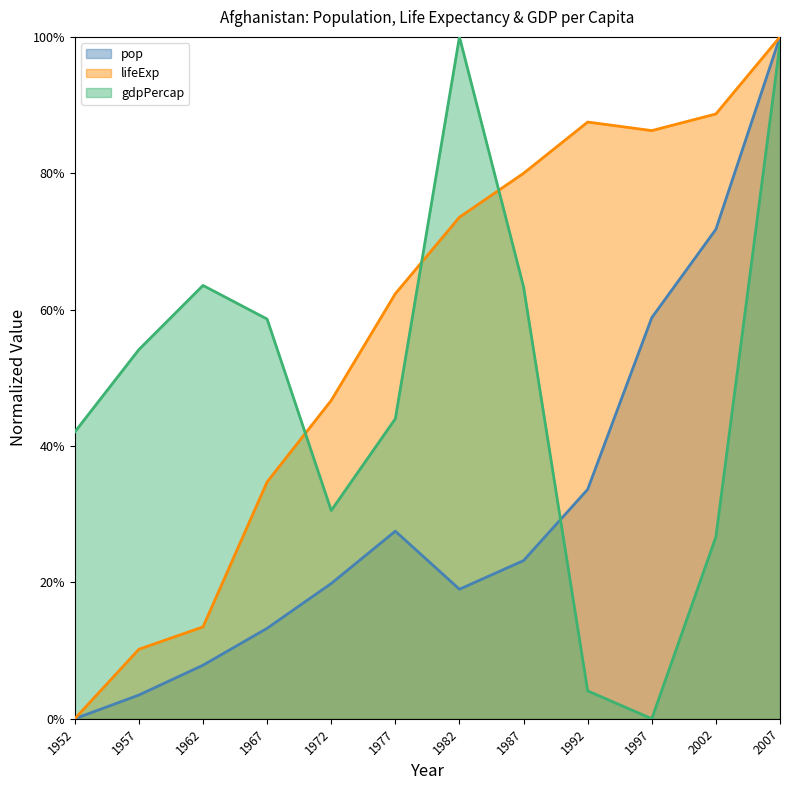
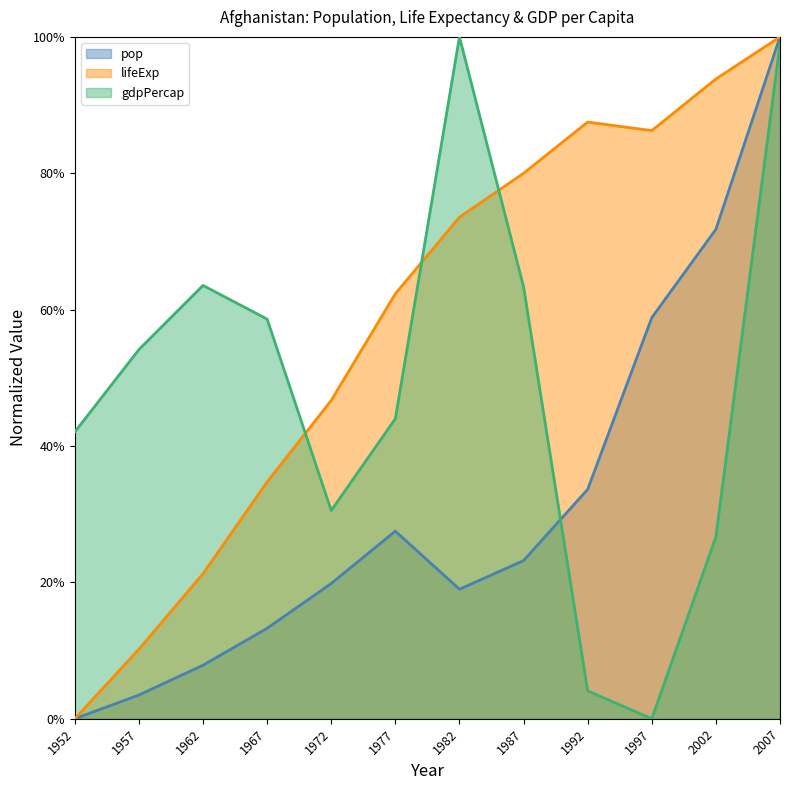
lifeExp, 1962: 13% -> 21%
lifeExp, 2002: 89% -> 94%
